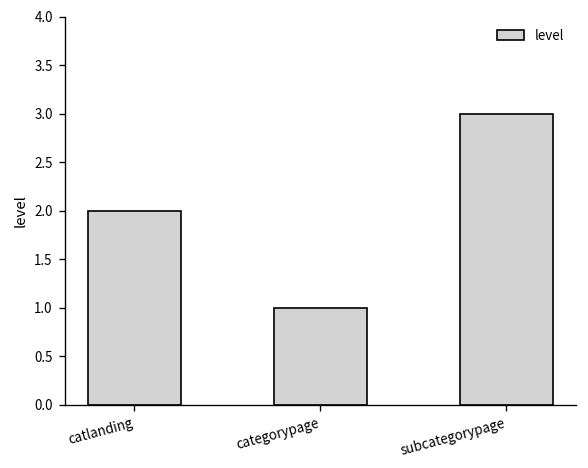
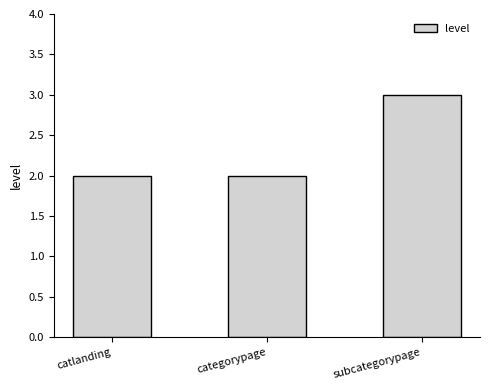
categorypage: 1 -> 2
